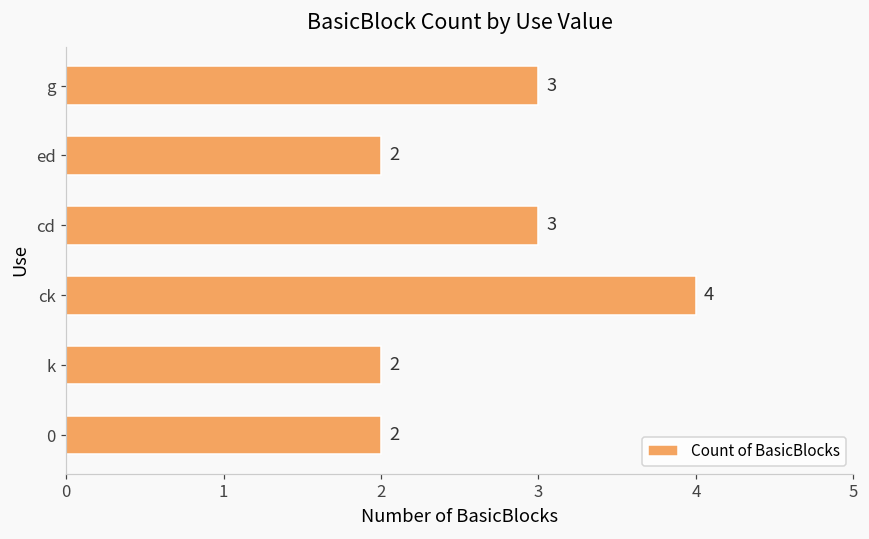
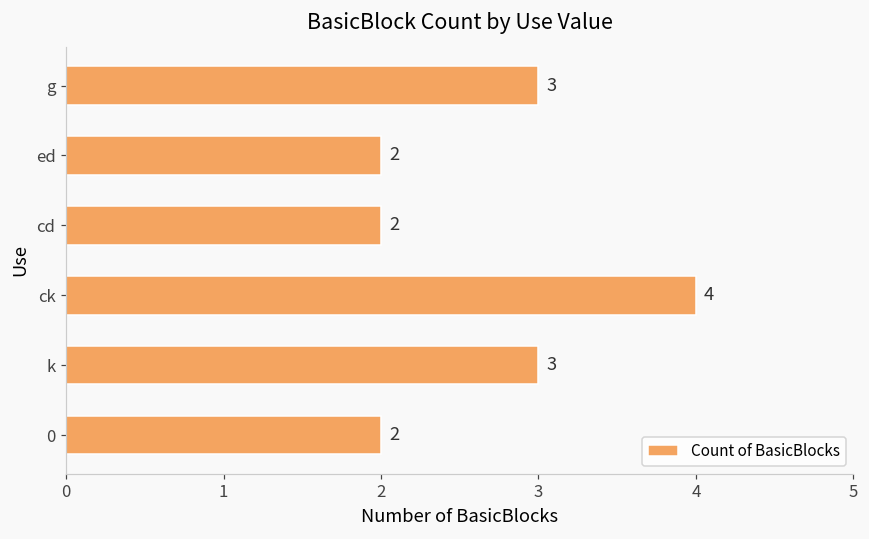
cd: 3 -> 2
k: 2 -> 3
